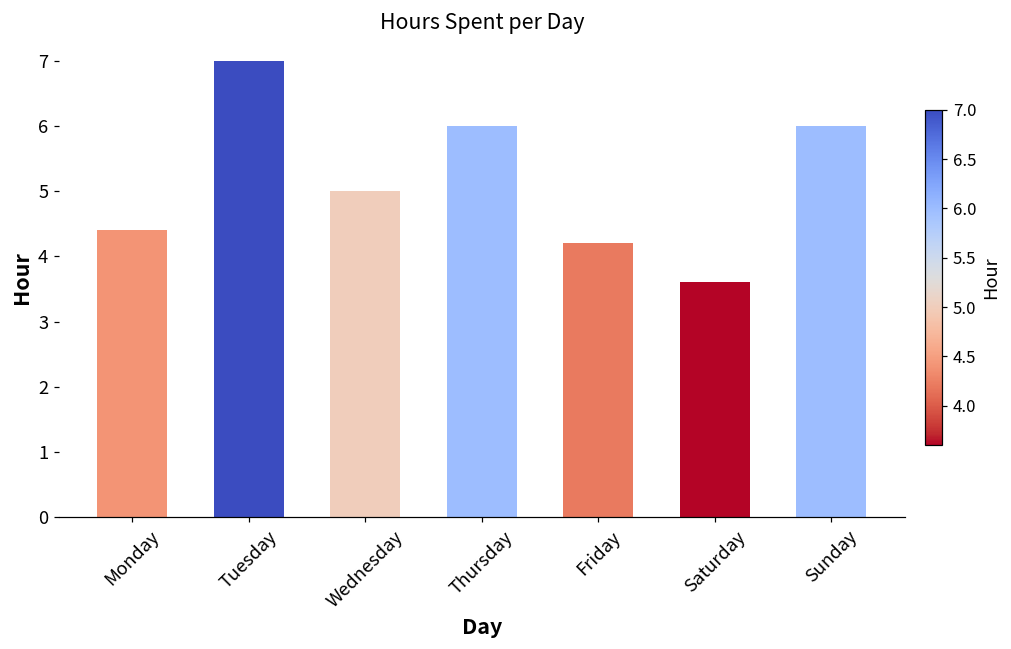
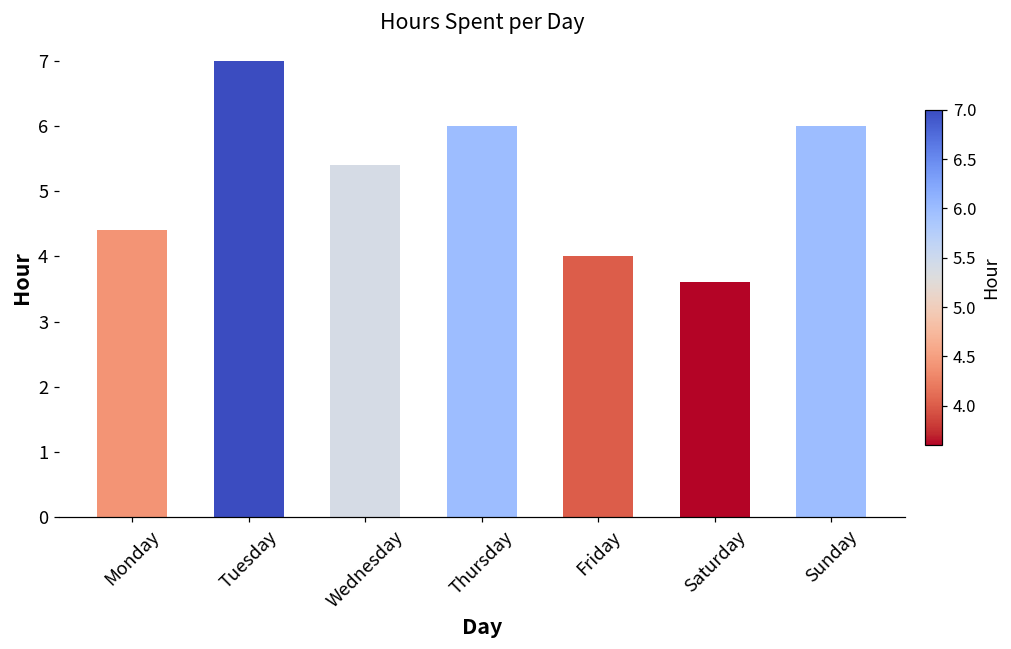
Wednesday: 5.0 -> 5.4
Friday: 4.2 -> 4.0
